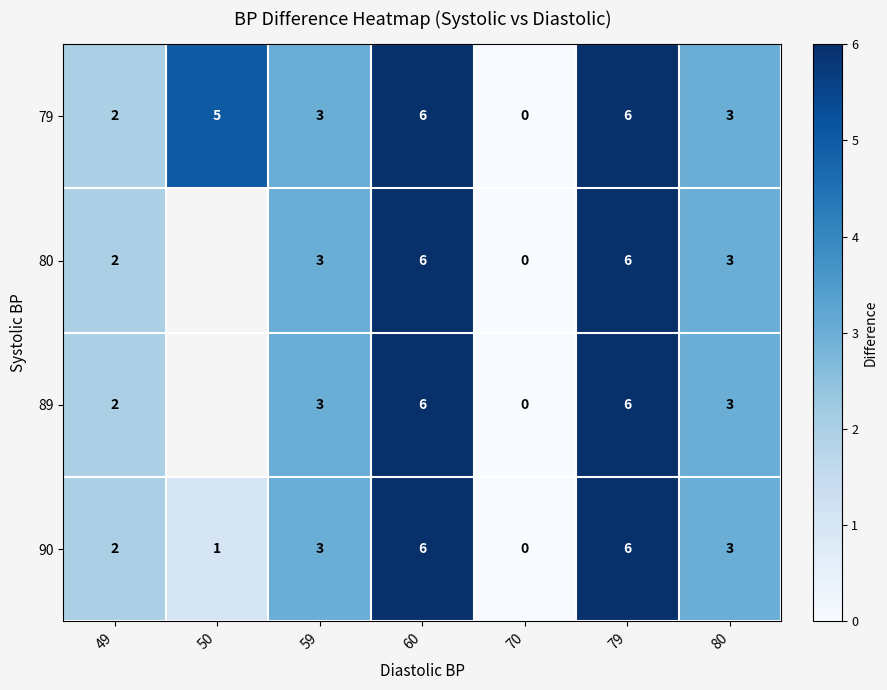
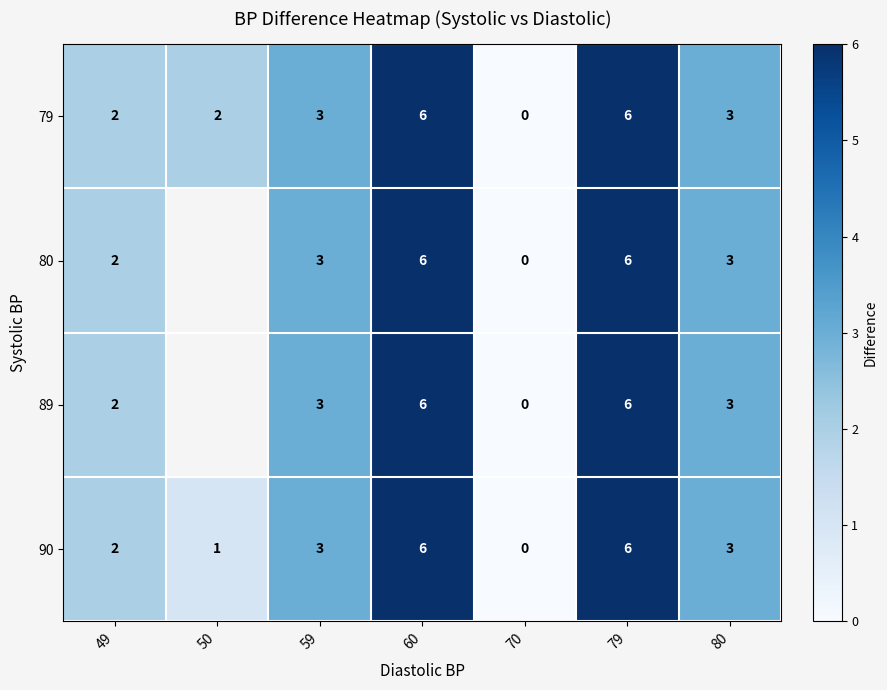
79, 50: 5 -> 2
